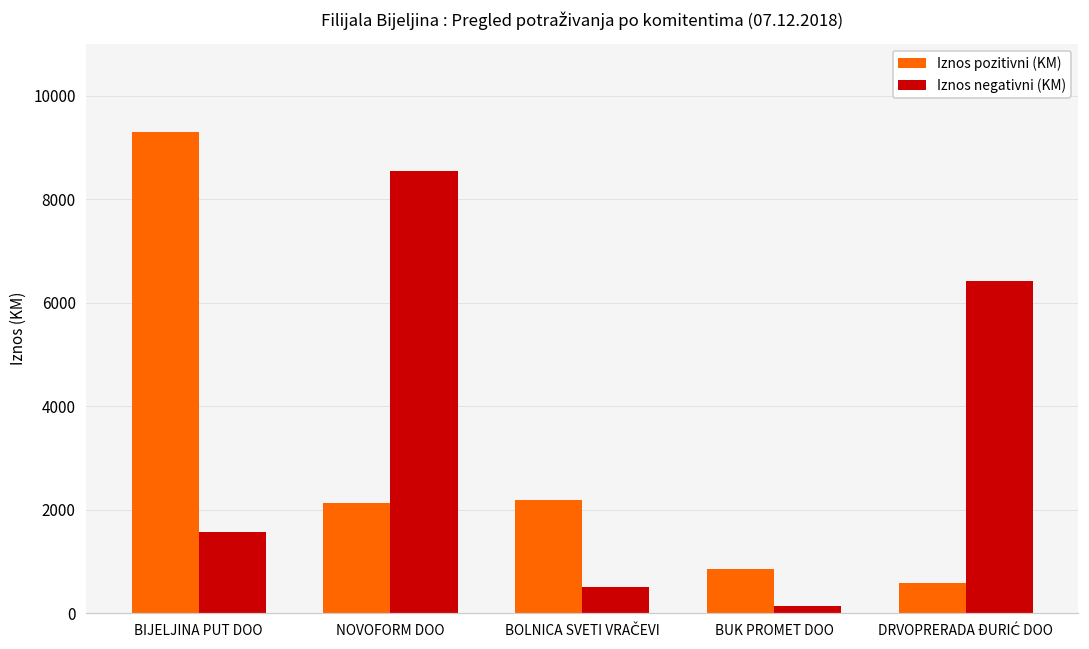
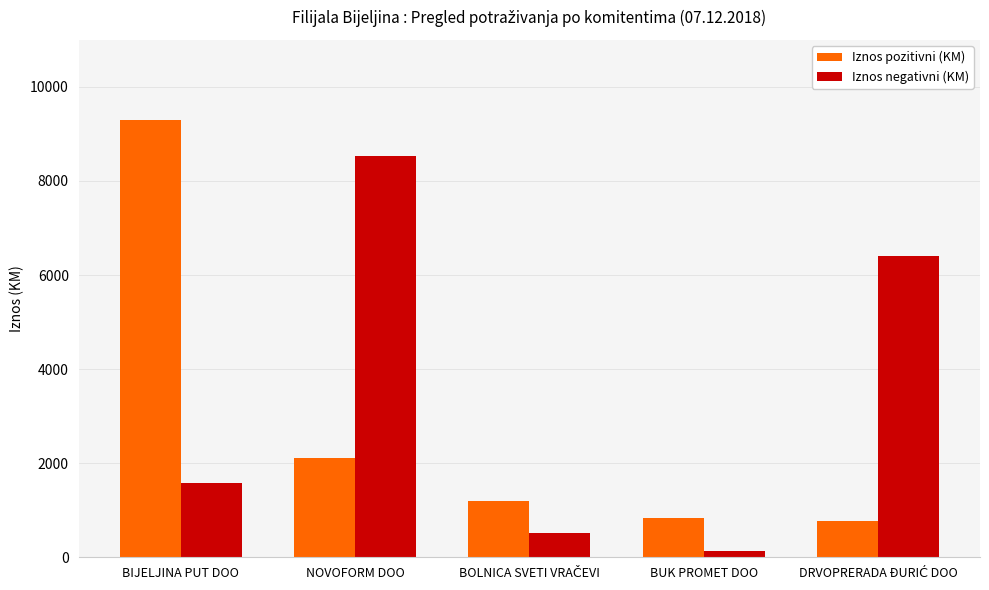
Iznos pozitivni (KM), BOLNICA SVETI VRAČEVI: 2200 -> 1200
Iznos pozitivni (KM), DRVOPRERADA ĐURIĆ DOO: 600 -> 800
